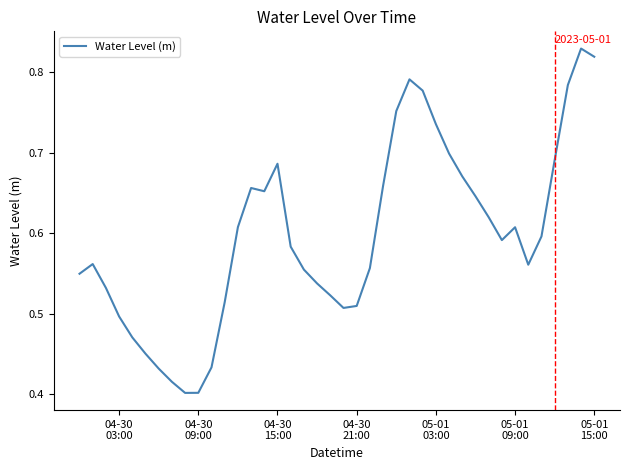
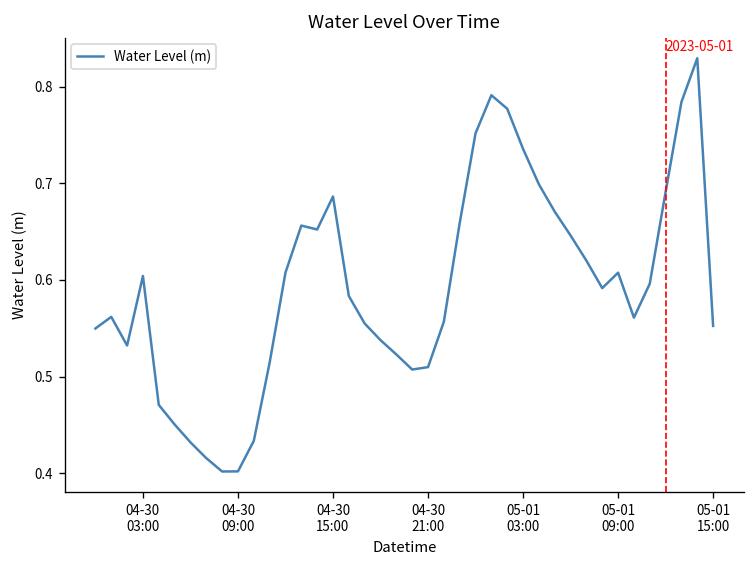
04-30 03:00: 0.50 -> 0.60
05-01 15:00: 0.82 -> 0.55
